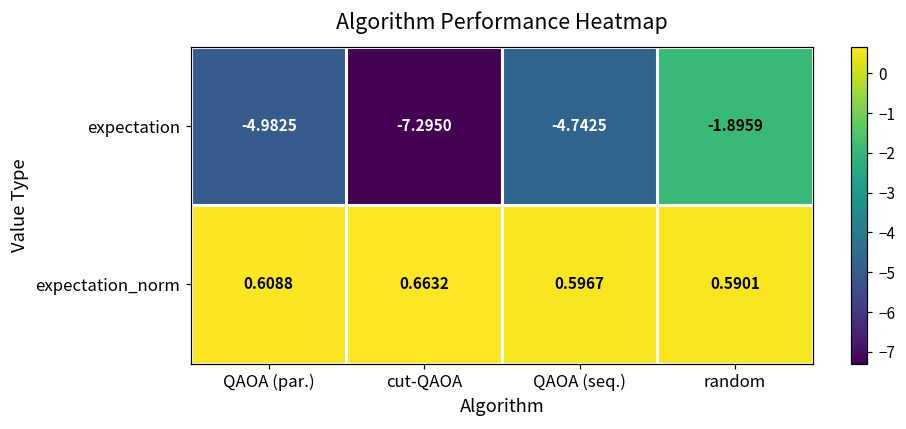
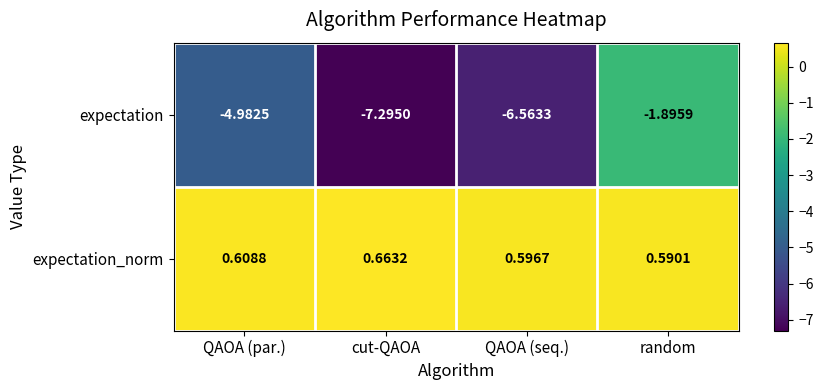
expectation, QAOA (seq.): -4.7425 -> -6.5633
